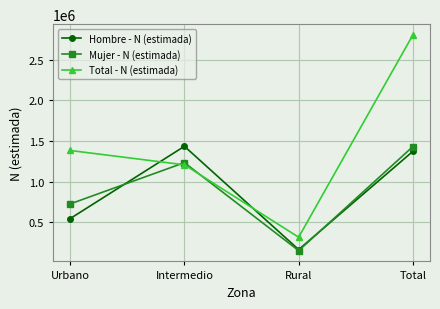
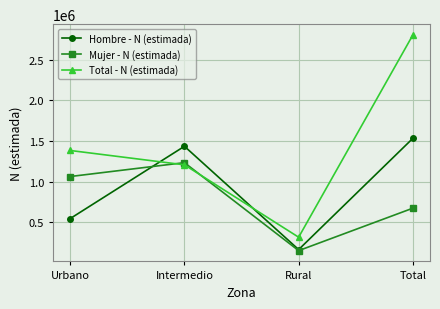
Mujer - N (estimada), Urbano: 700000 -> 1100000
Hombre - N (estimada), Total: 1400000 -> 1500000
Mujer - N (estimada), Total: 1400000 -> 700000
